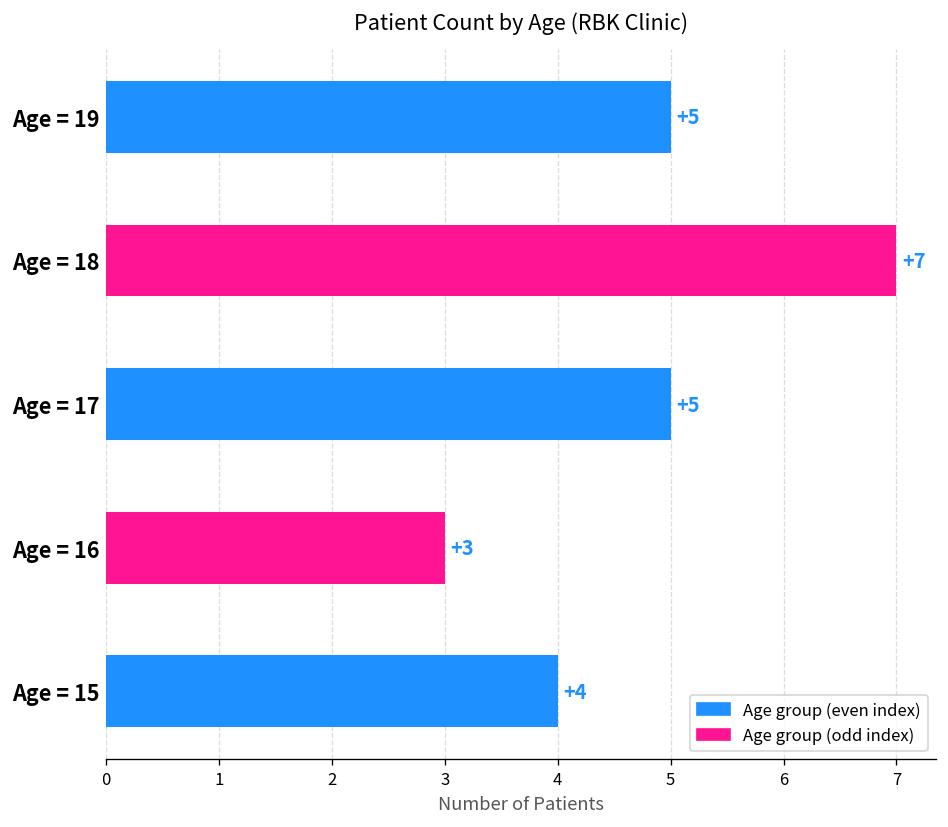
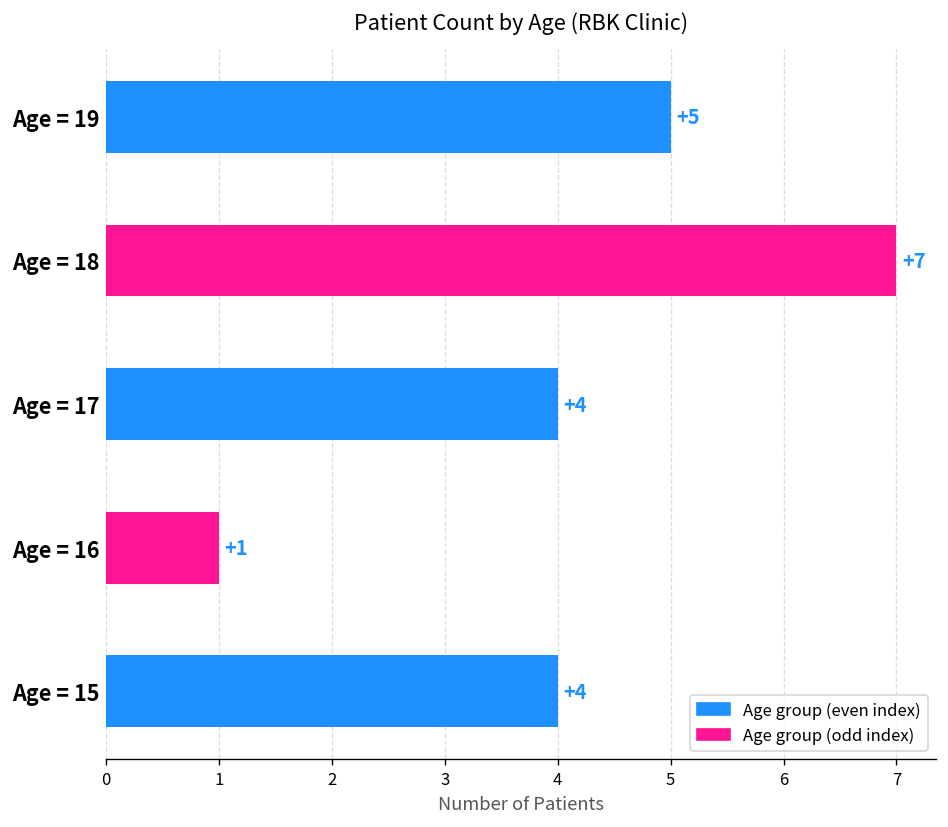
Age = 17: +5 -> +4
Age = 16: +3 -> +1
